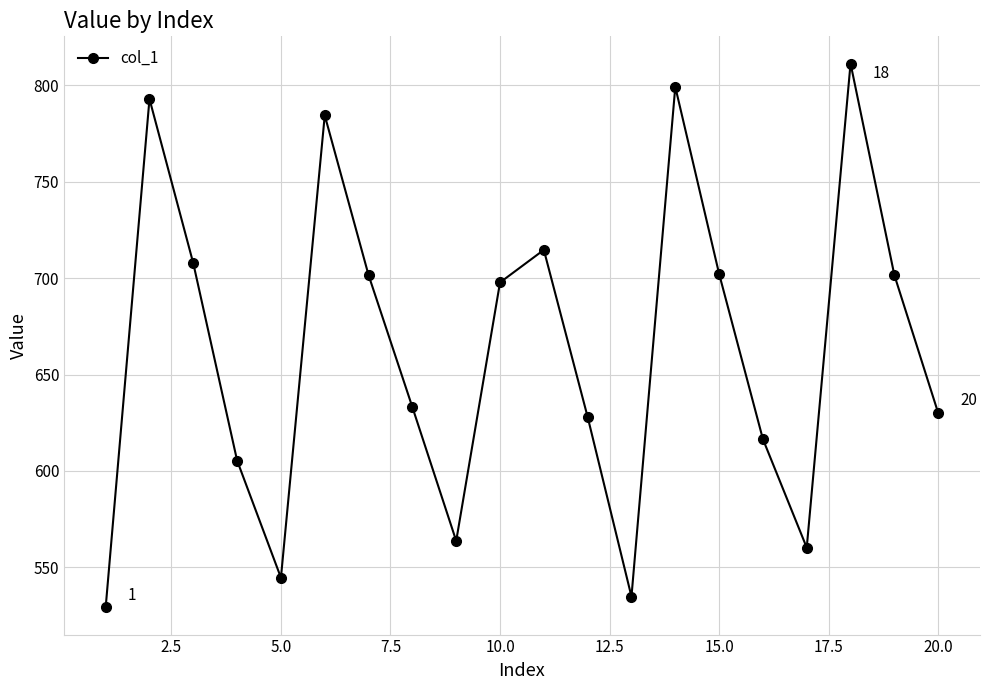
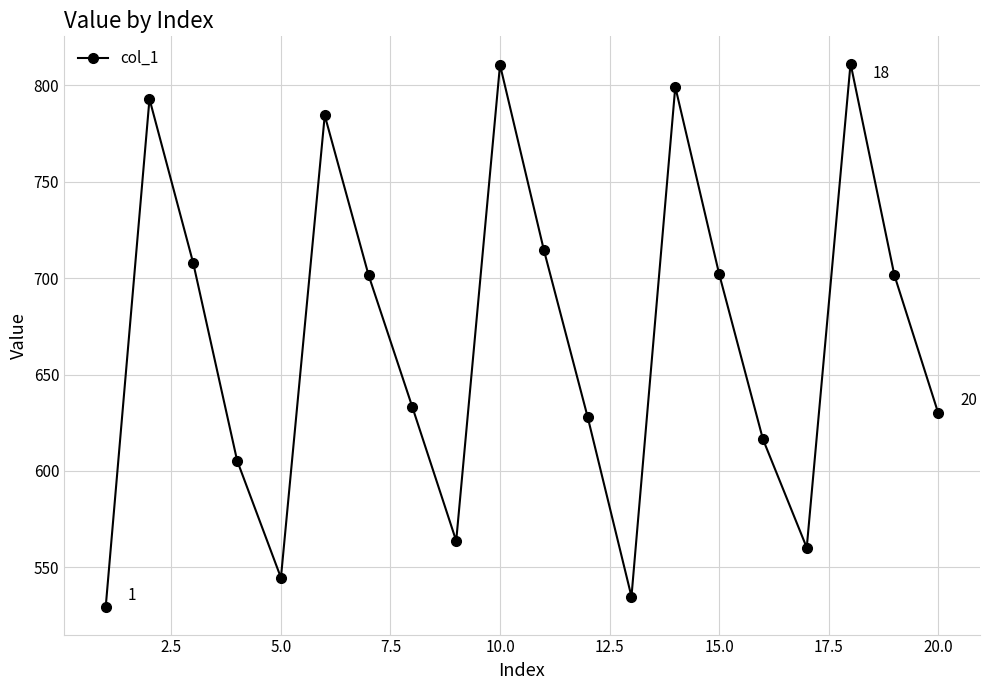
10.0: 698 -> 811
